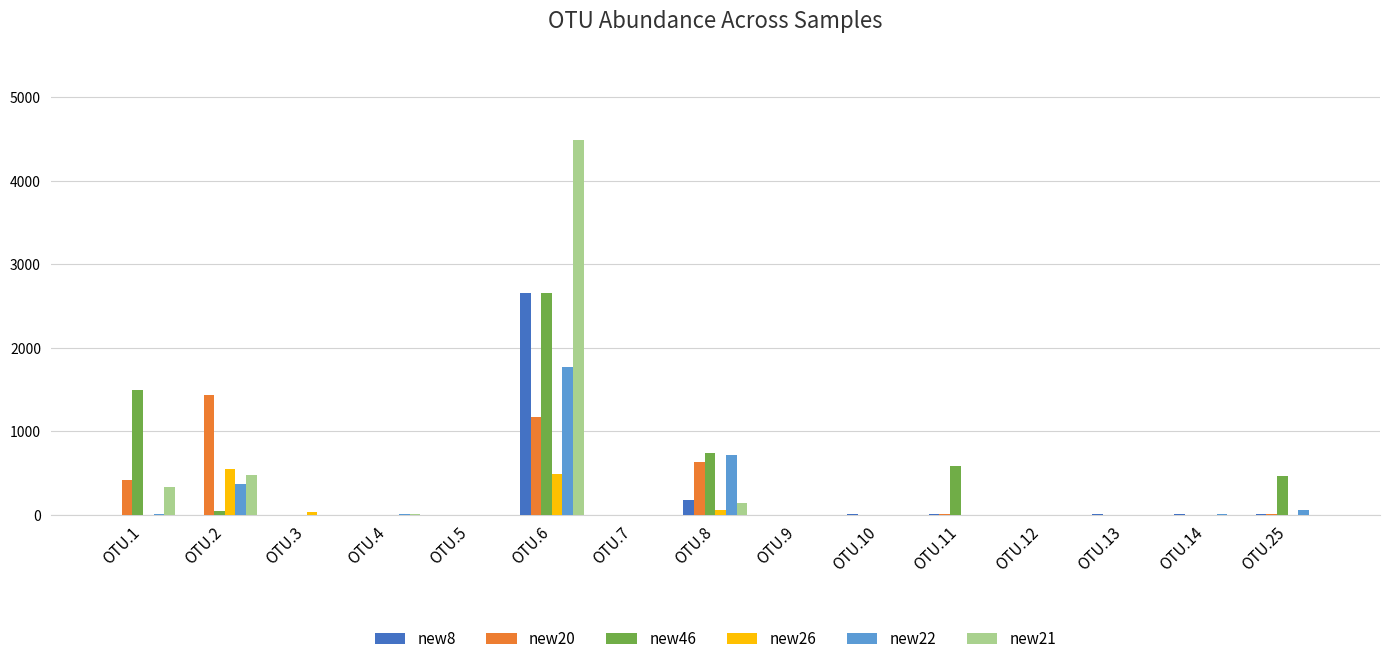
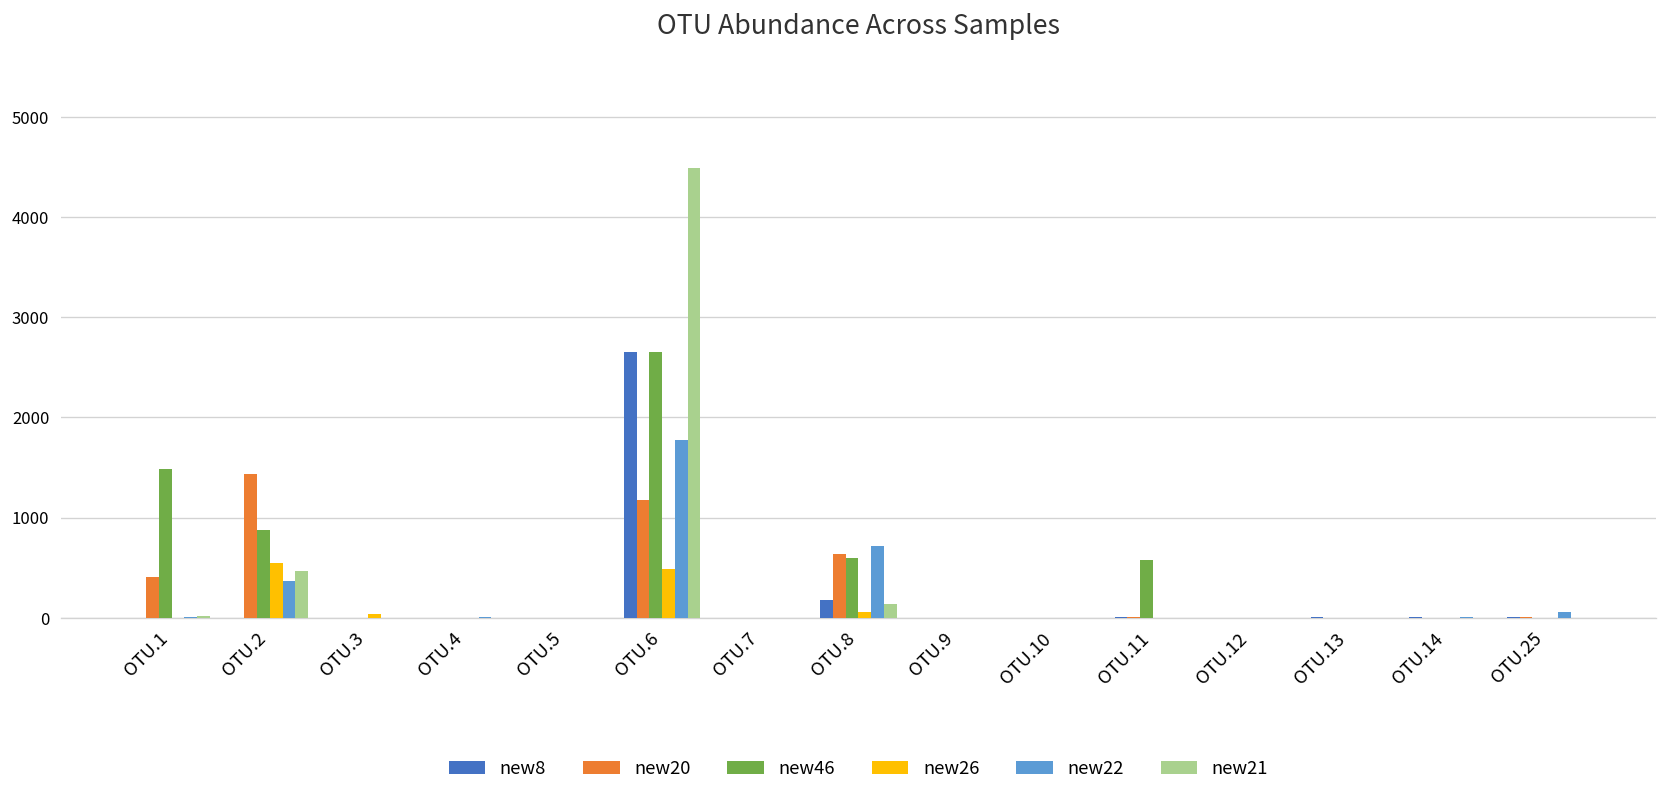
new21, OTU.1: 300 -> 0
new46, OTU.2: 0 -> 900
new46, OTU.8: 700 -> 600
new46, OTU.25: 500 -> 0
